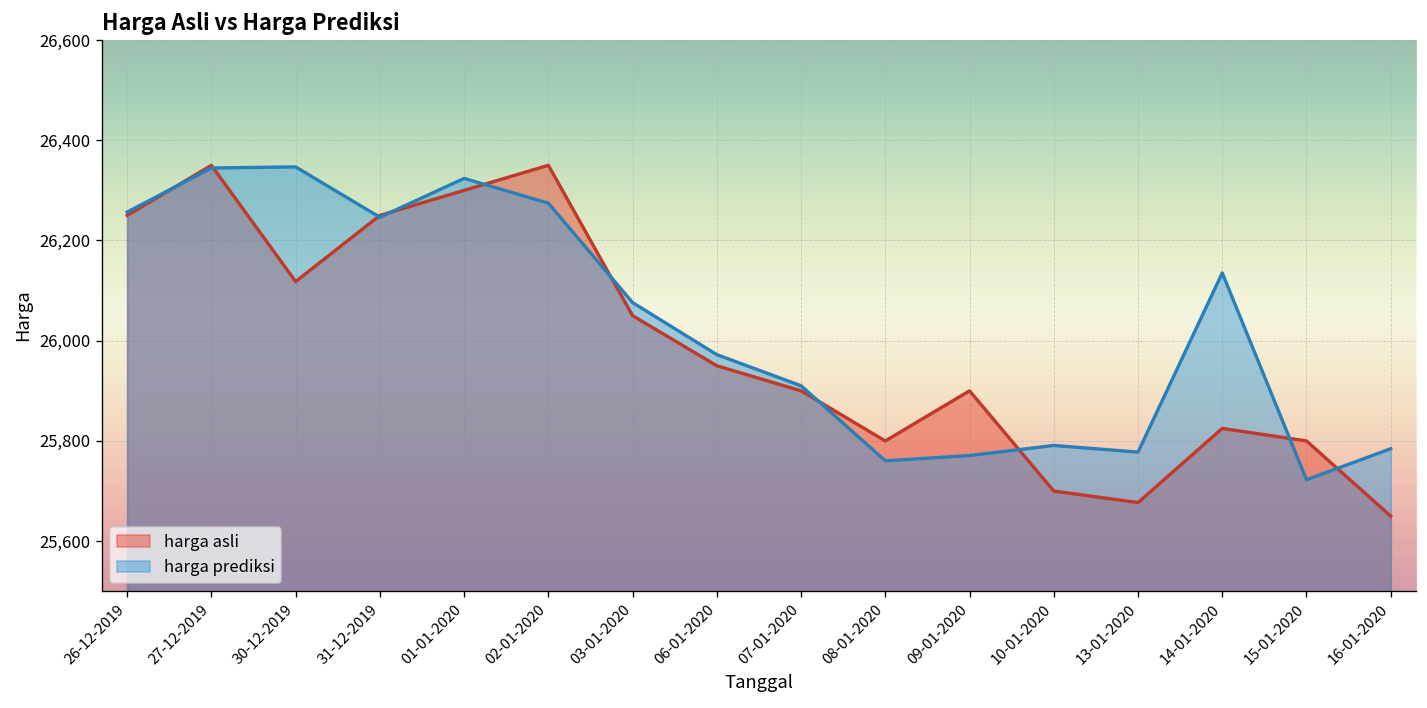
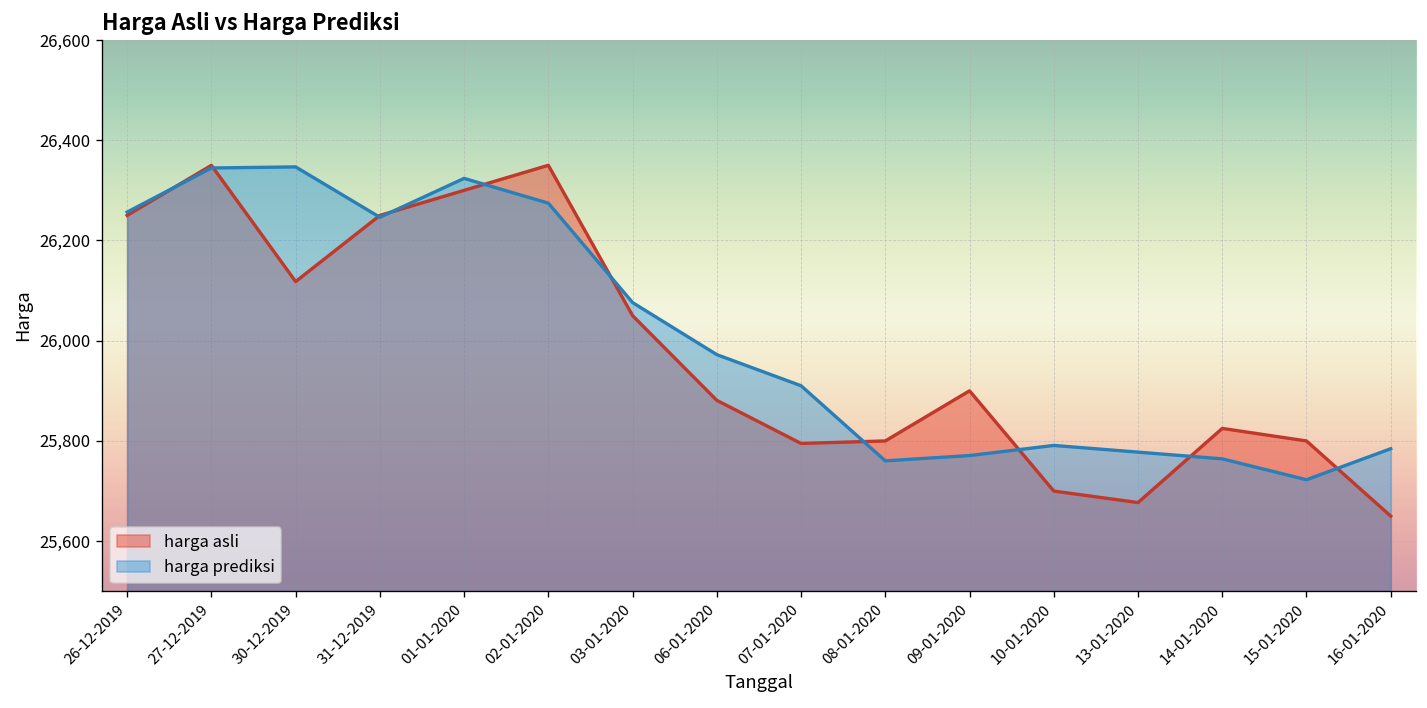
harga asli, 06-01-2020: 25,950 -> 25,880
harga asli, 07-01-2020: 25,900 -> 25,800
harga prediksi, 14-01-2020: 26,140 -> 25,760
